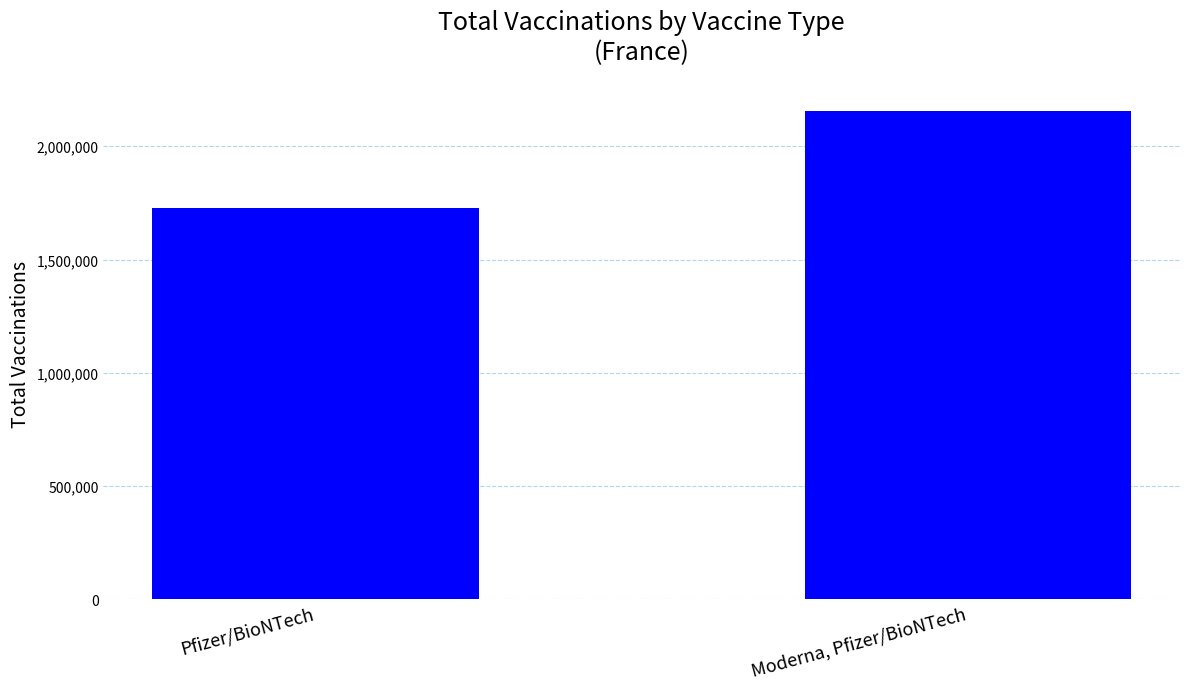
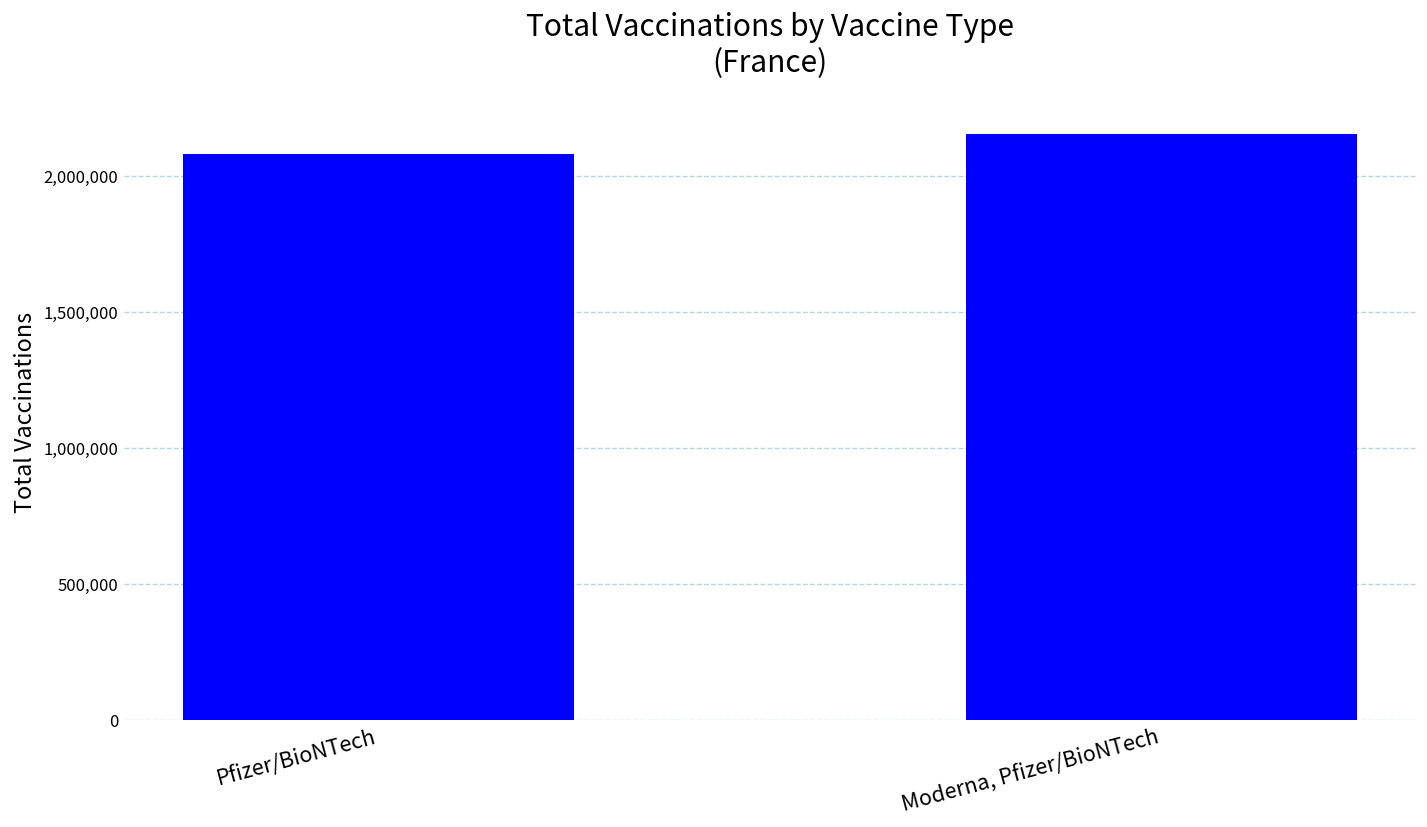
Pfizer/BioNTech: 1,730,000 -> 2,080,000
